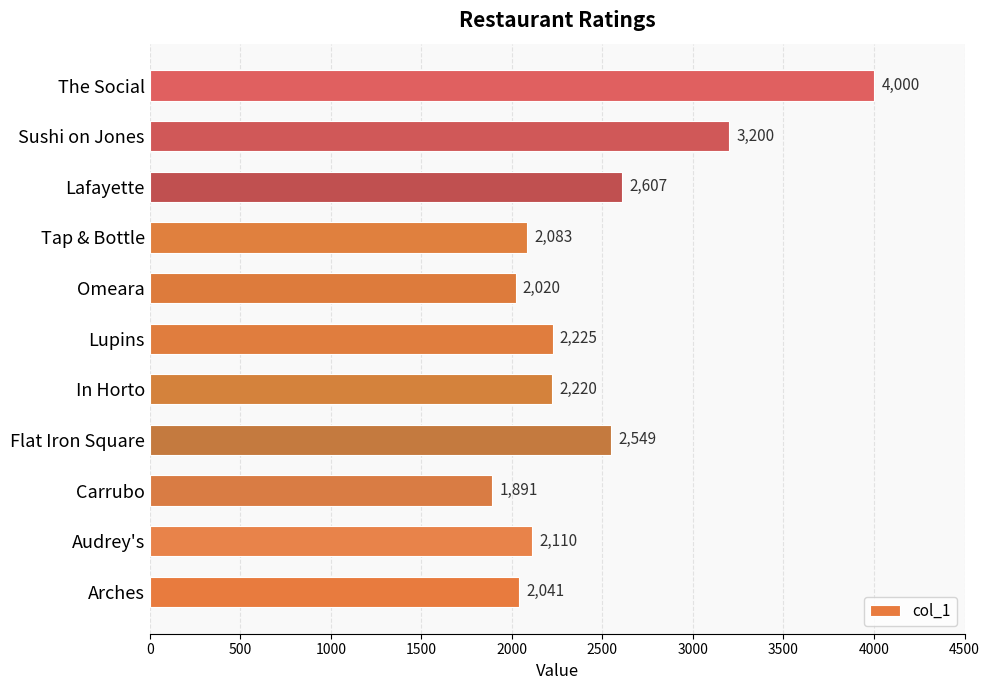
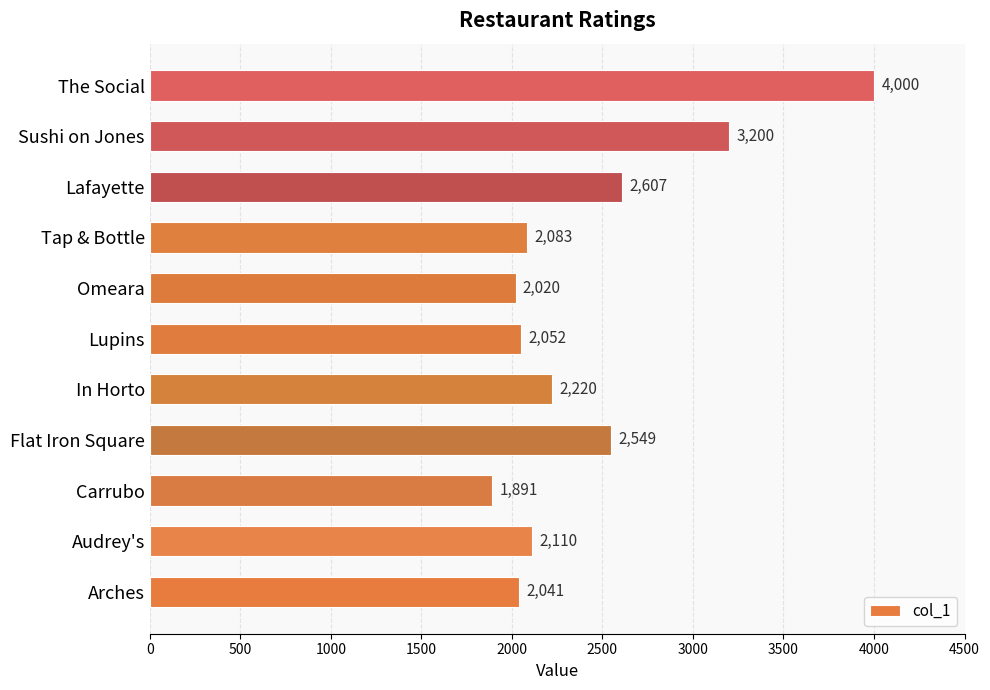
Lupins: 2,225 -> 2,052
